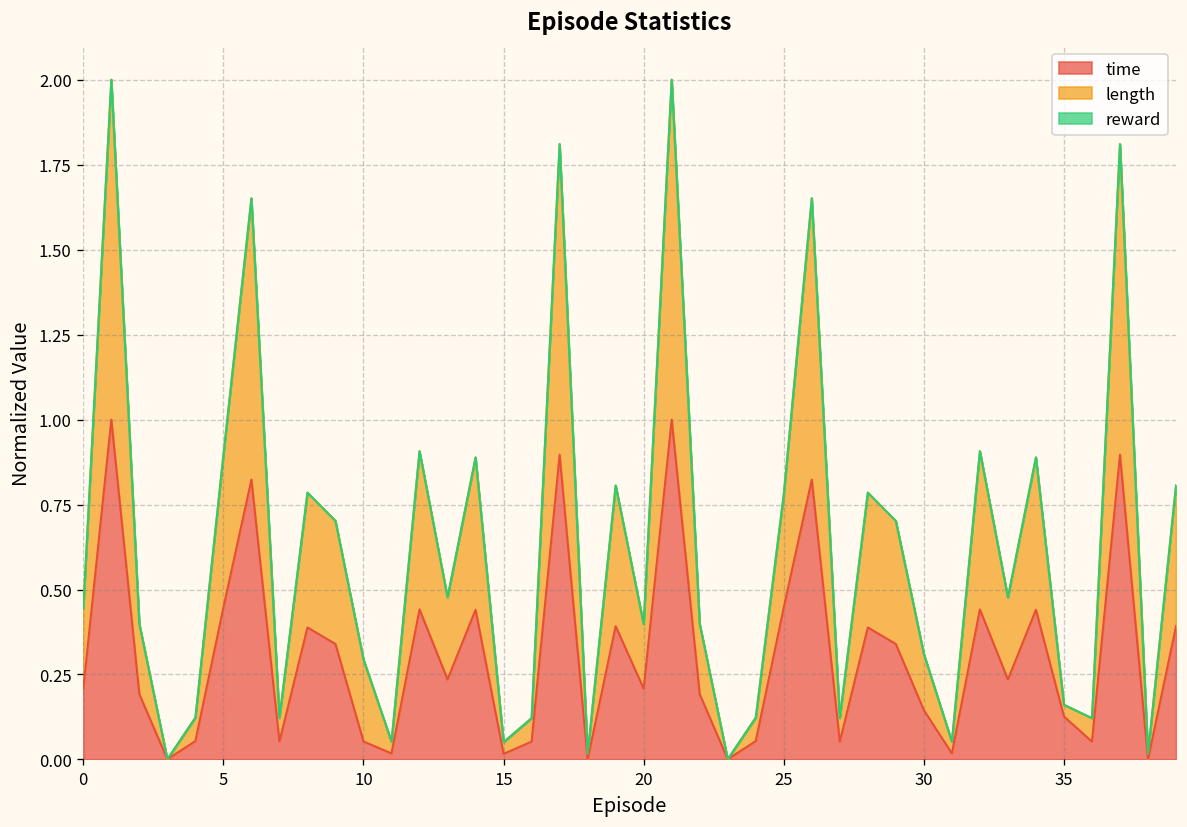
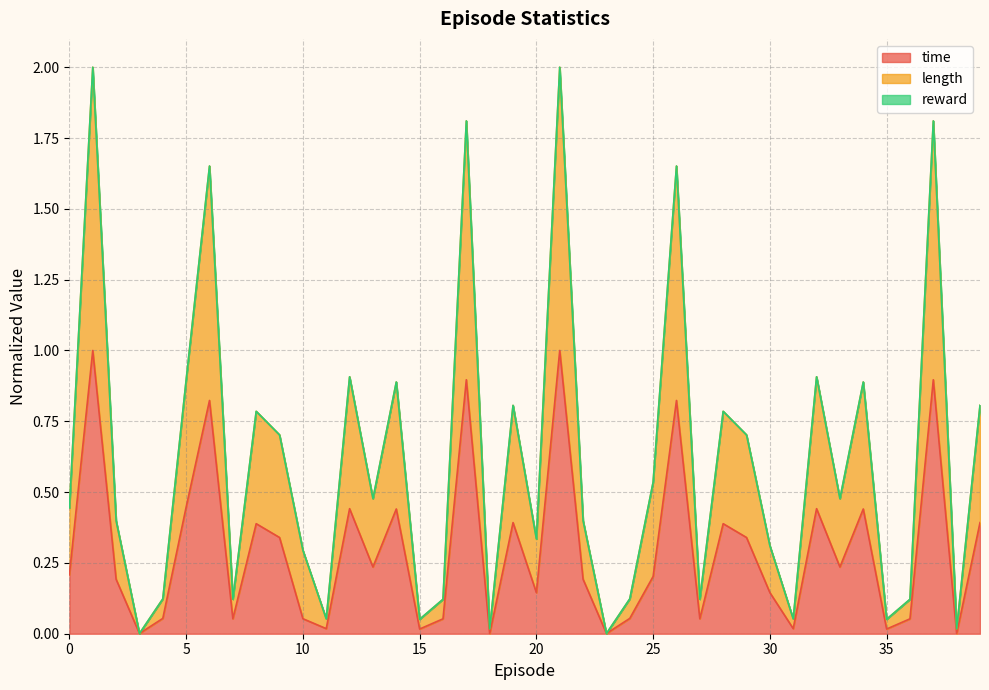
time, 20: 0.21 -> 0.14
time, 25: 0.45 -> 0.20
time, 35: 0.13 -> 0.02
